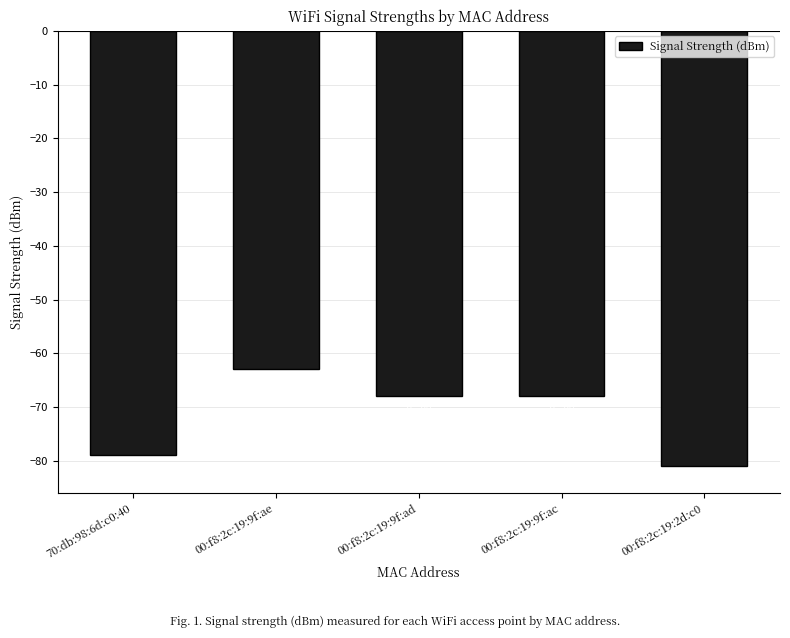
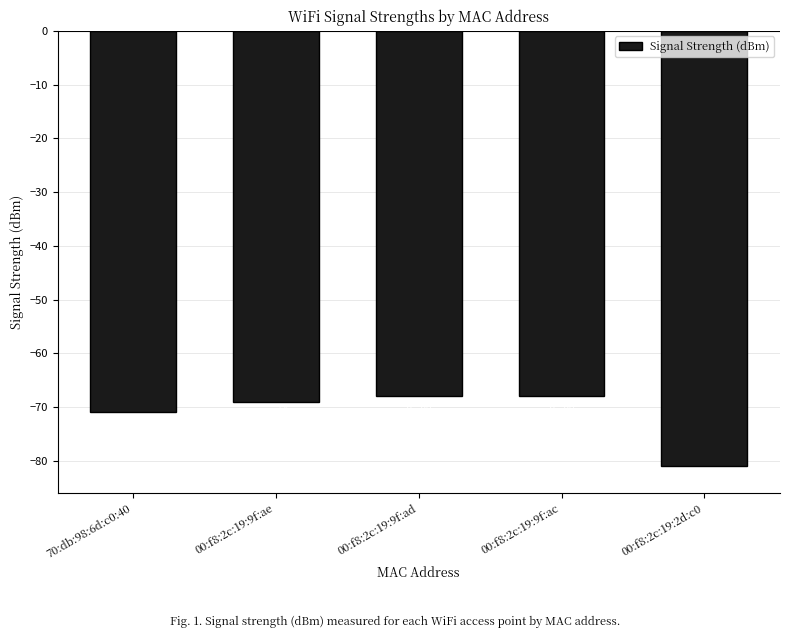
70:db:98:6d:c0:40: -79 -> -71
00:f8:2c:19:9f:ae: -63 -> -69
